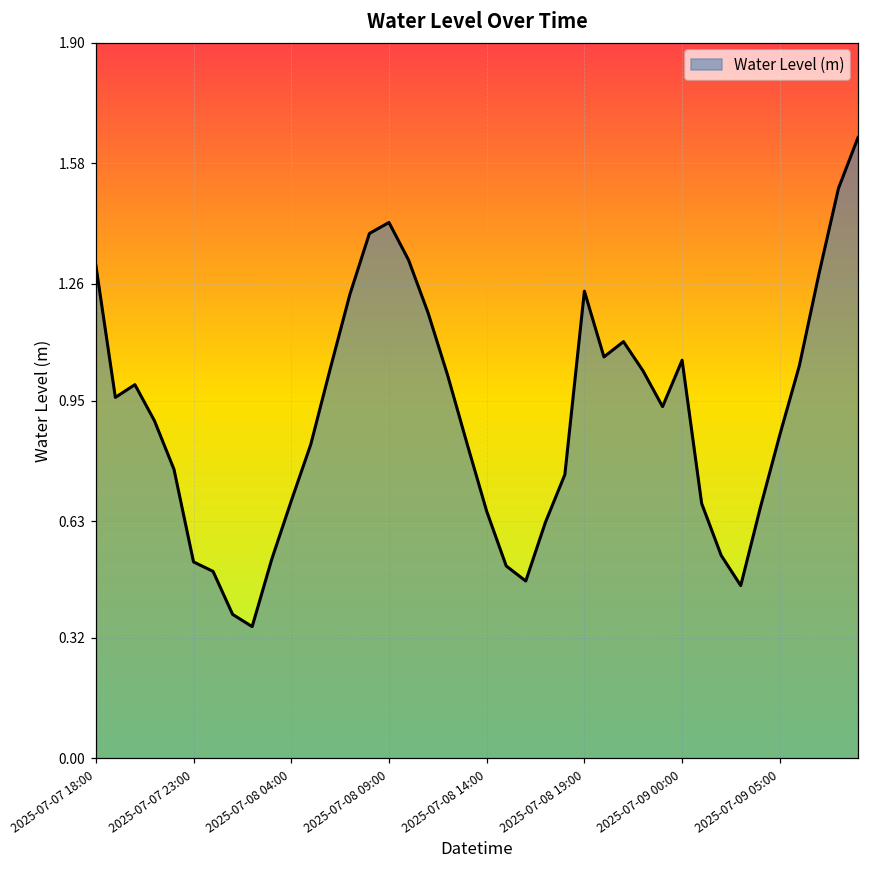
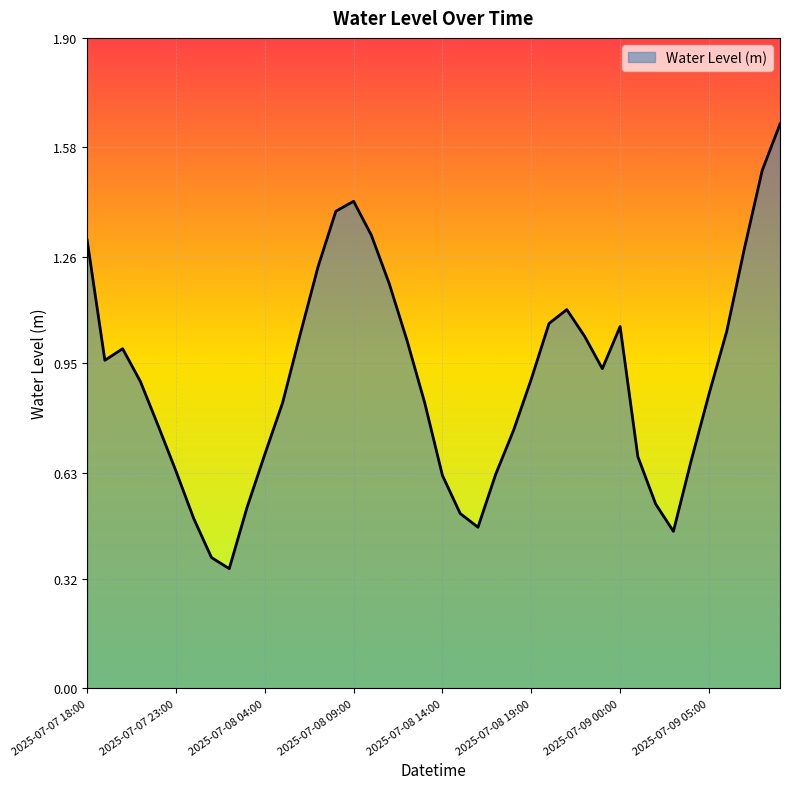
2025-07-07 23:00: 0.52 -> 0.64
2025-07-08 14:00: 0.66 -> 0.62
2025-07-08 19:00: 1.24 -> 0.90
